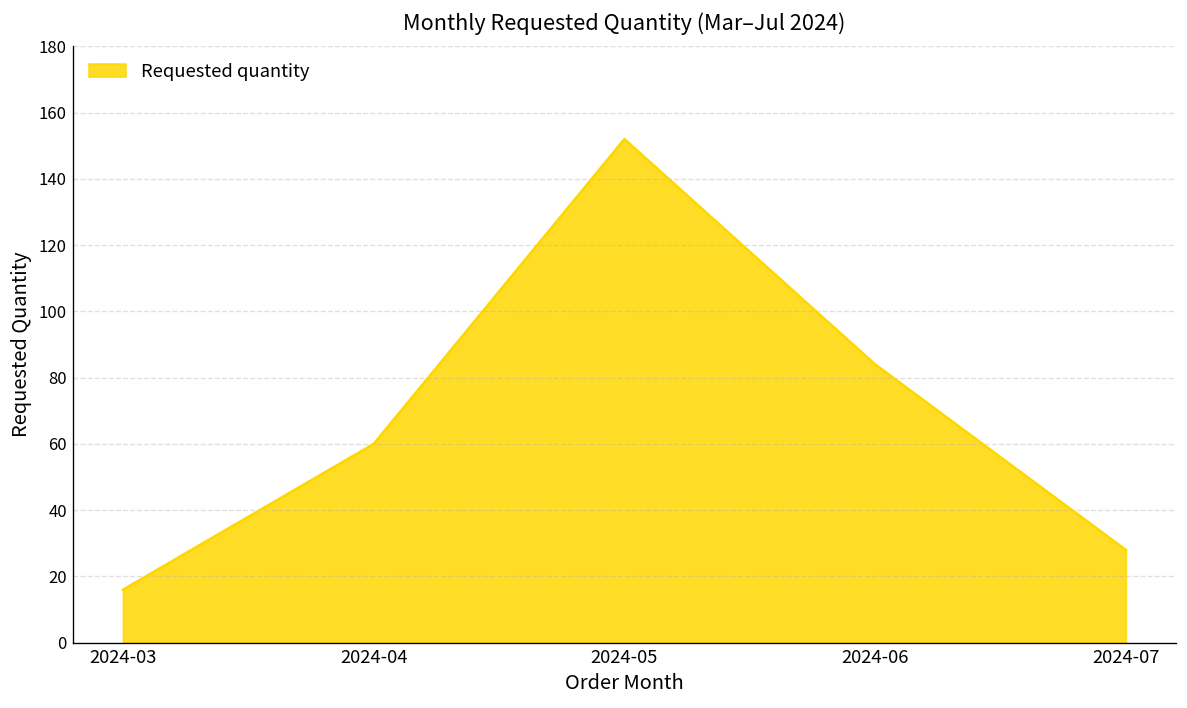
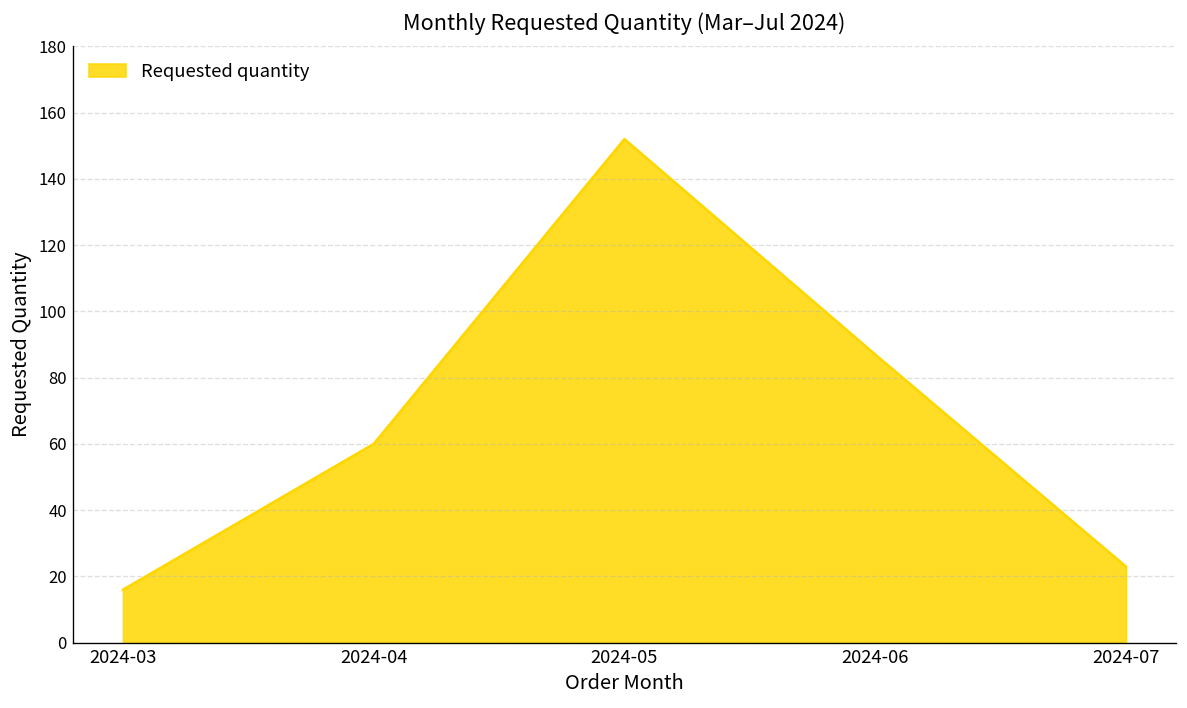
2024-06: 84 -> 87
2024-07: 28 -> 23
